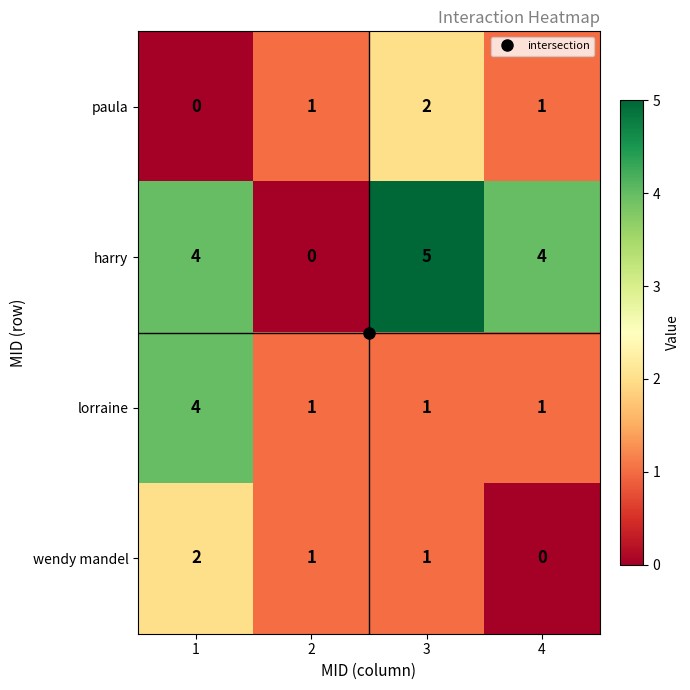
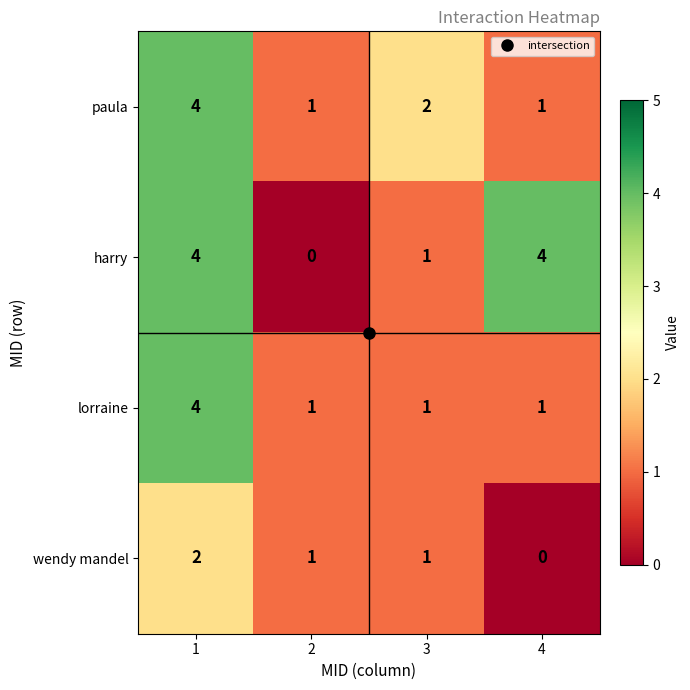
paula, 1: 0 -> 4
harry, 3: 5 -> 1
